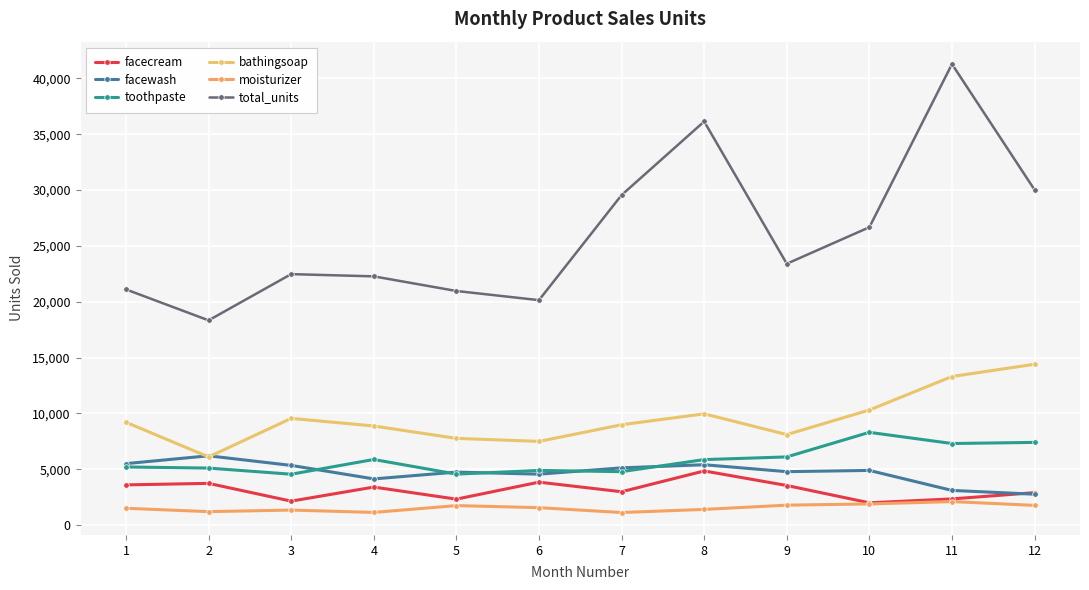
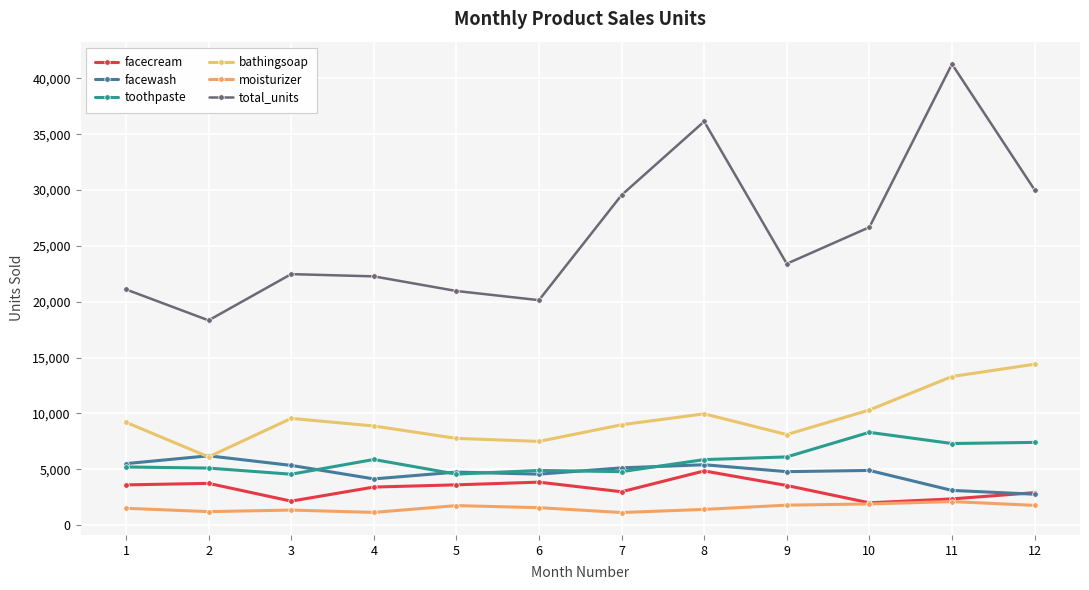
facecream, 5: 2,300 -> 3,600
